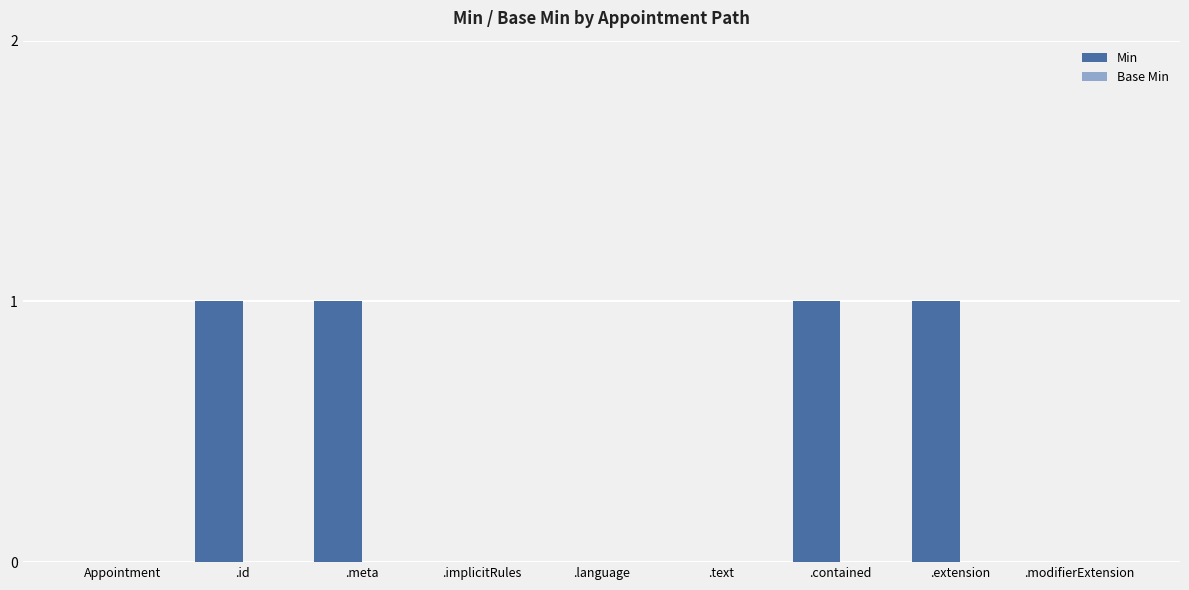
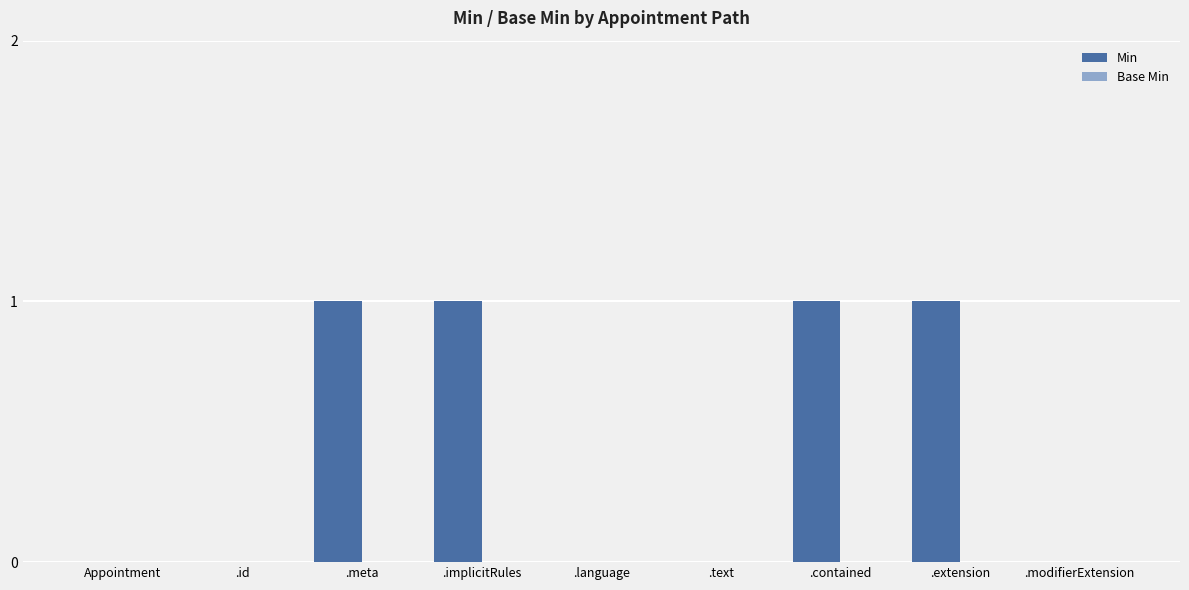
Min, .id: 1 -> 0
Min, .implicitRules: 0 -> 1
